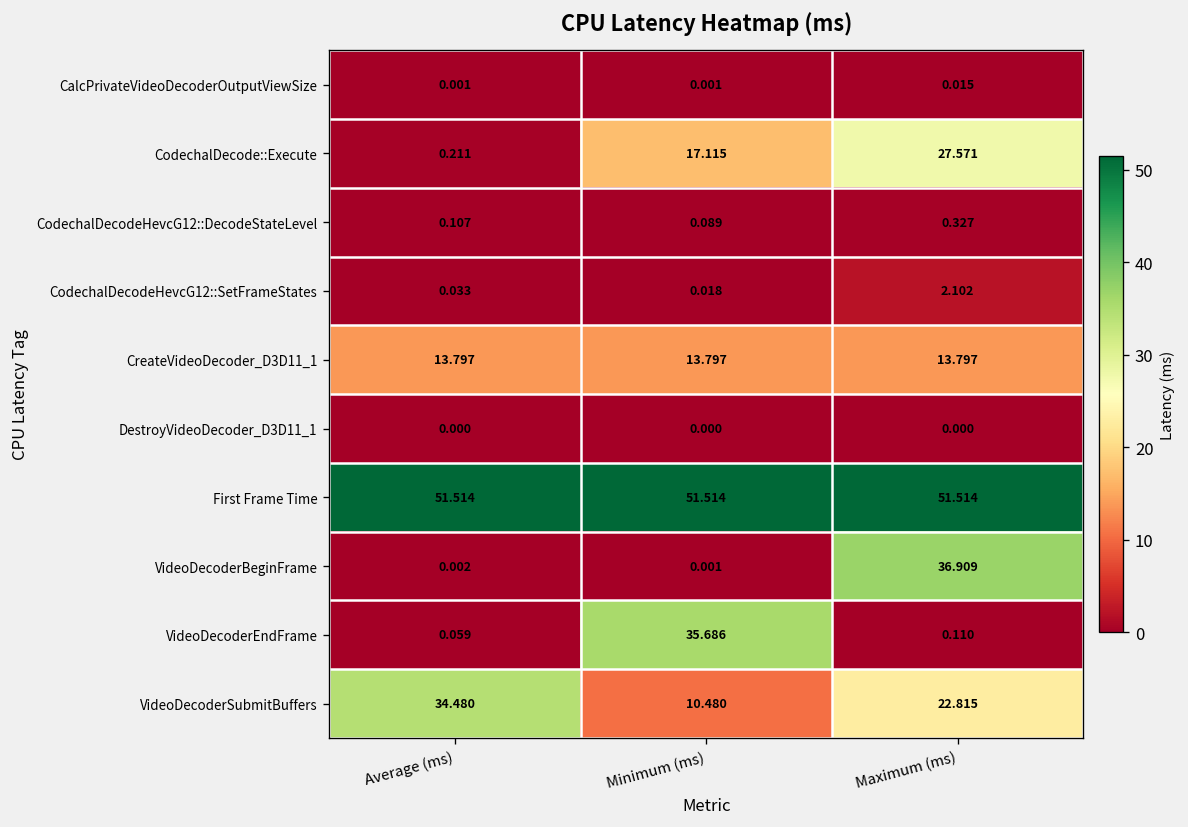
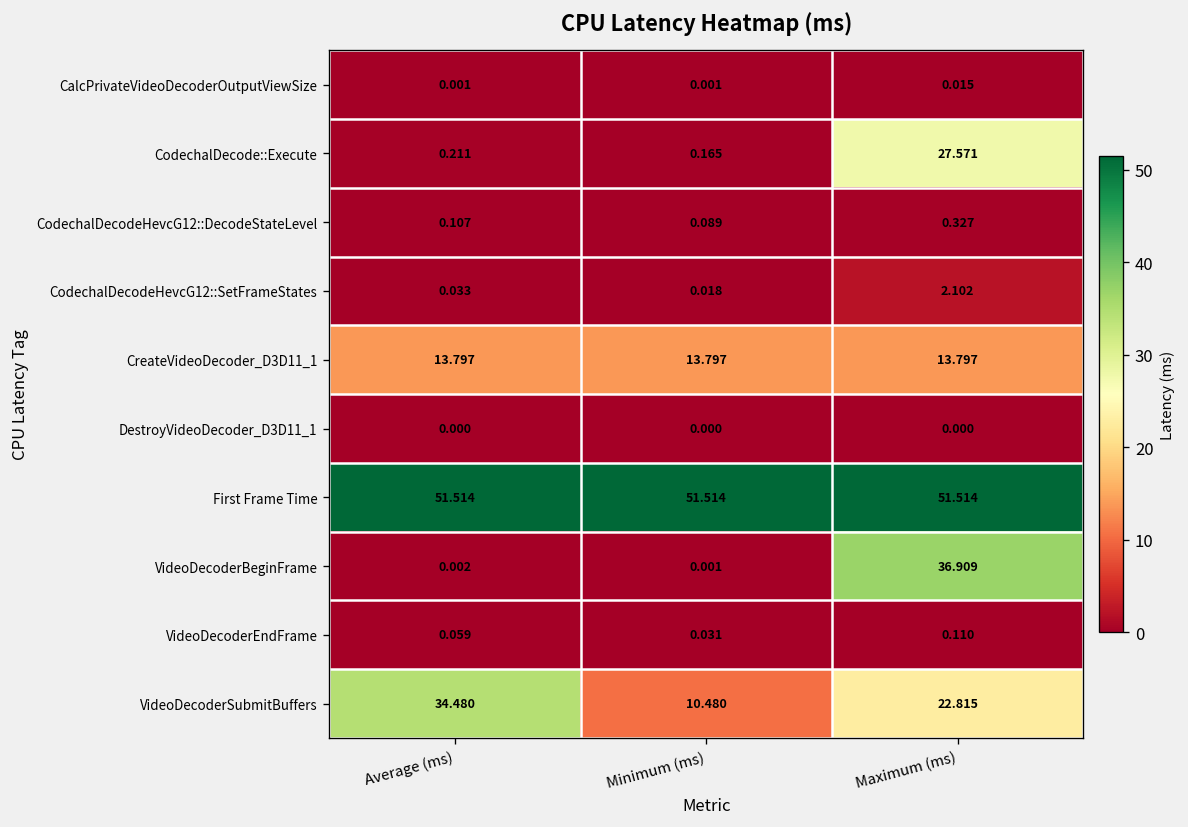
CodechalDecode::Execute, Minimum (ms): 17.115 -> 0.165
VideoDecoderEndFrame, Minimum (ms): 35.686 -> 0.031
